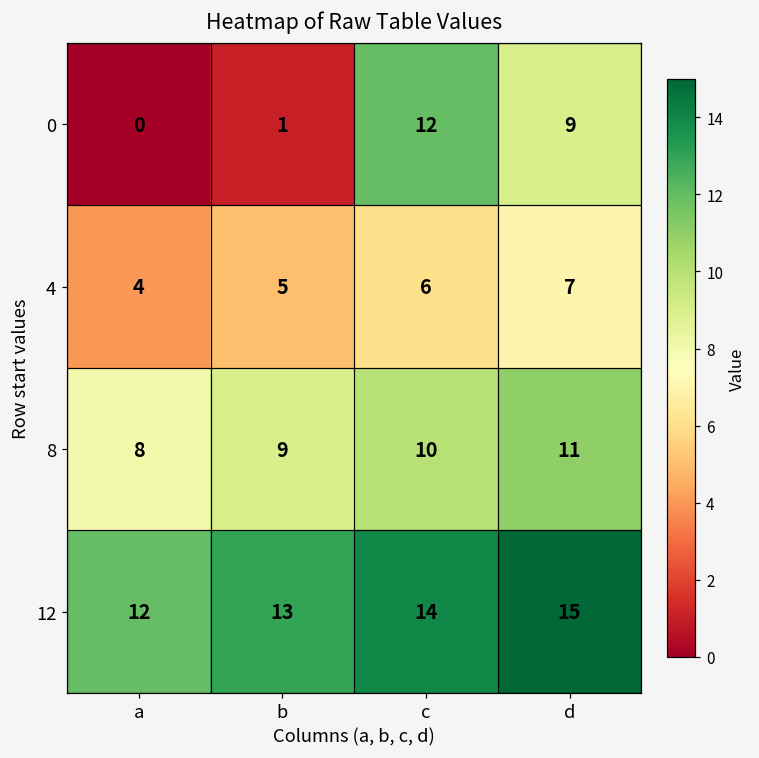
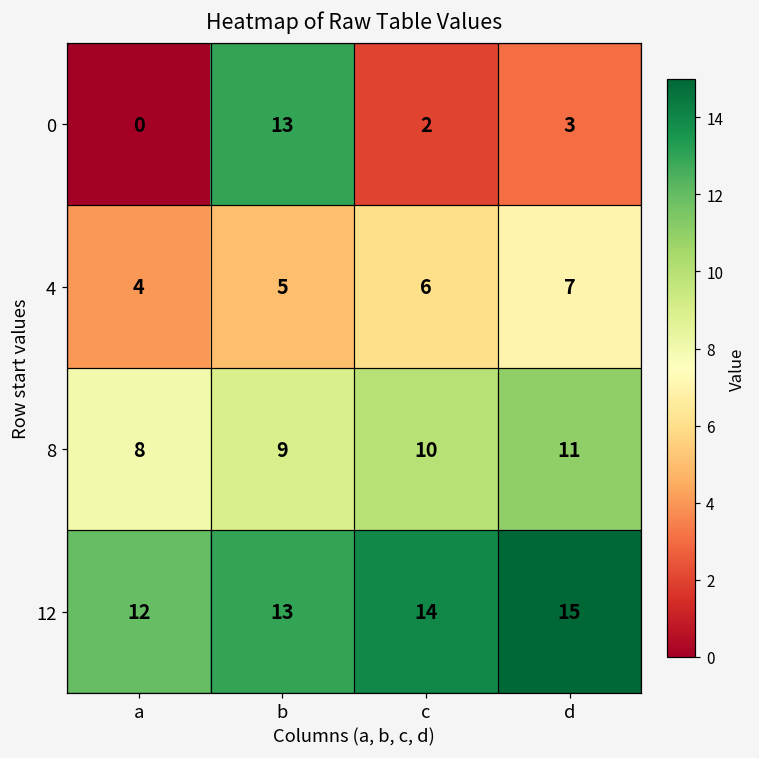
0, b: 1 -> 13
0, c: 12 -> 2
0, d: 9 -> 3
